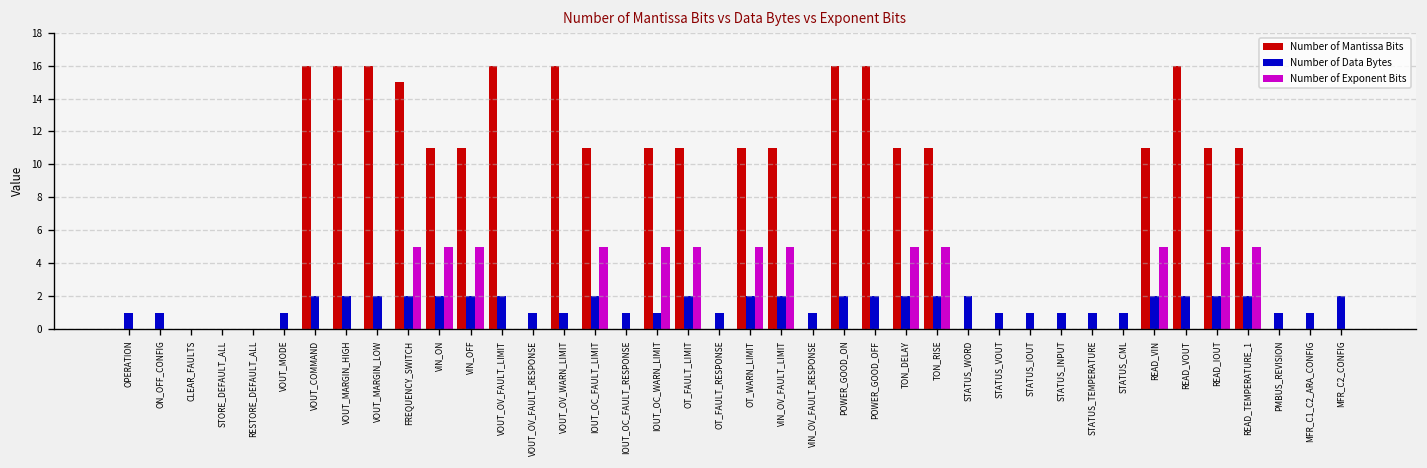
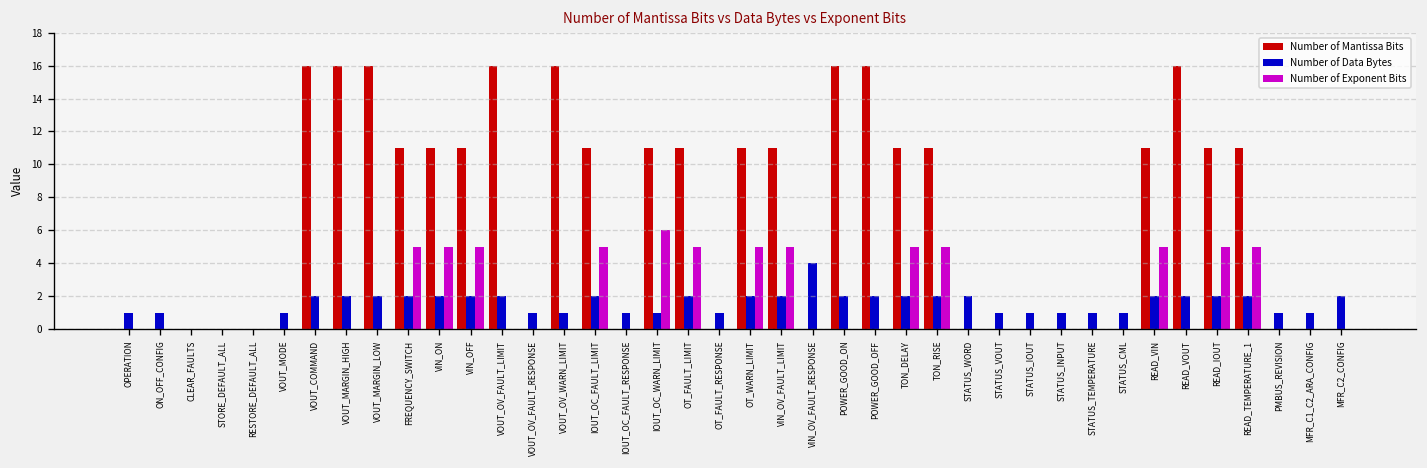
Number of Mantissa Bits, FREQUENCY_SWITCH: 15 -> 11
Number of Exponent Bits, IOUT_OC_WARN_LIMIT: 5 -> 6
Number of Data Bytes, VIN_OV_FAULT_RESPONSE: 1 -> 4
